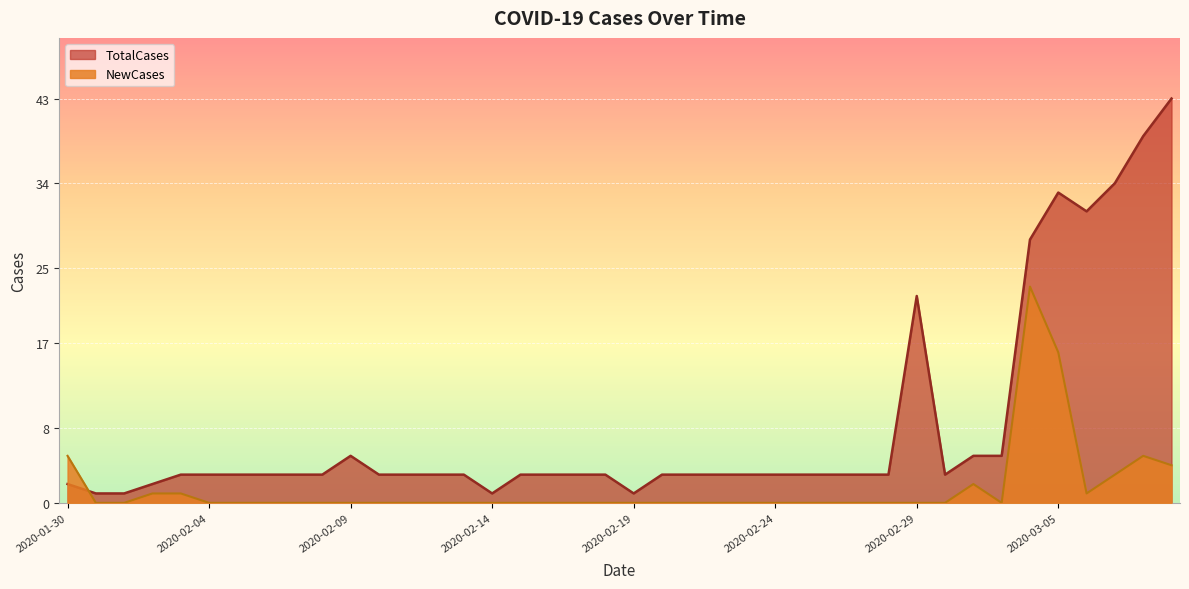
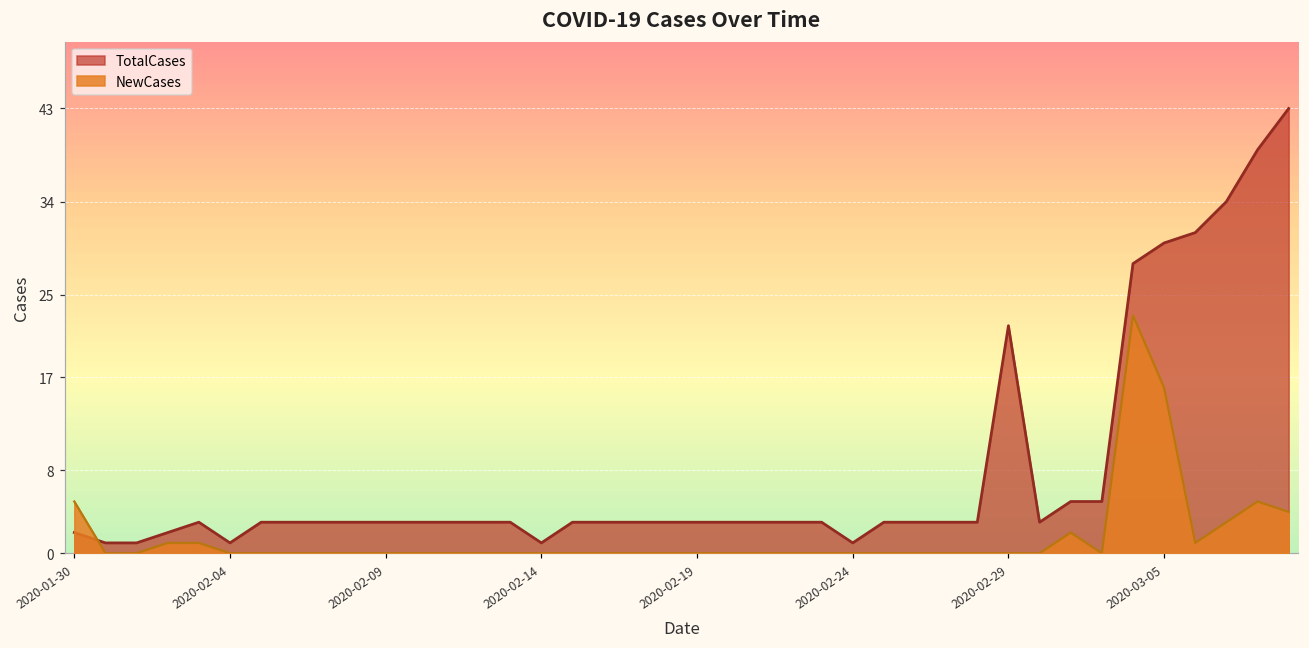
TotalCases, 2020-02-04: 3 -> 1
TotalCases, 2020-02-09: 5 -> 3
TotalCases, 2020-02-19: 1 -> 3
TotalCases, 2020-02-24: 3 -> 1
TotalCases, 2020-03-05: 33 -> 30
